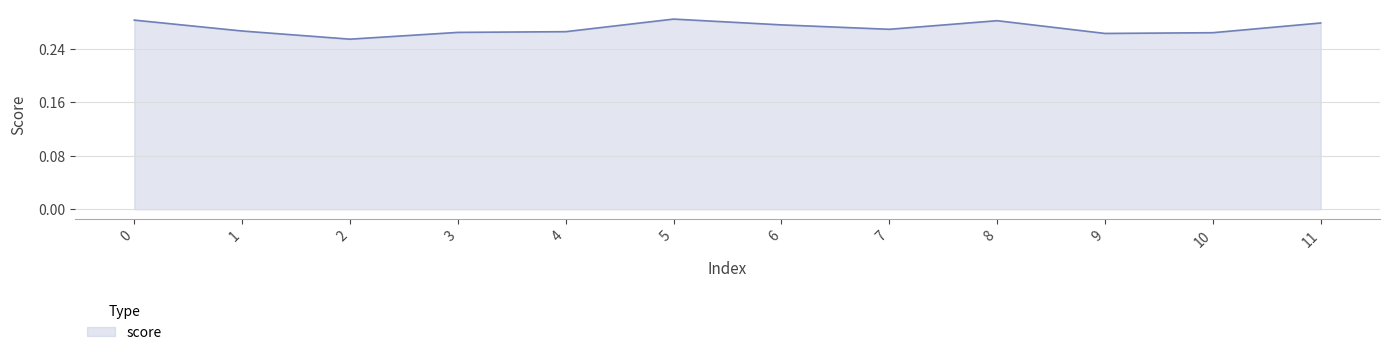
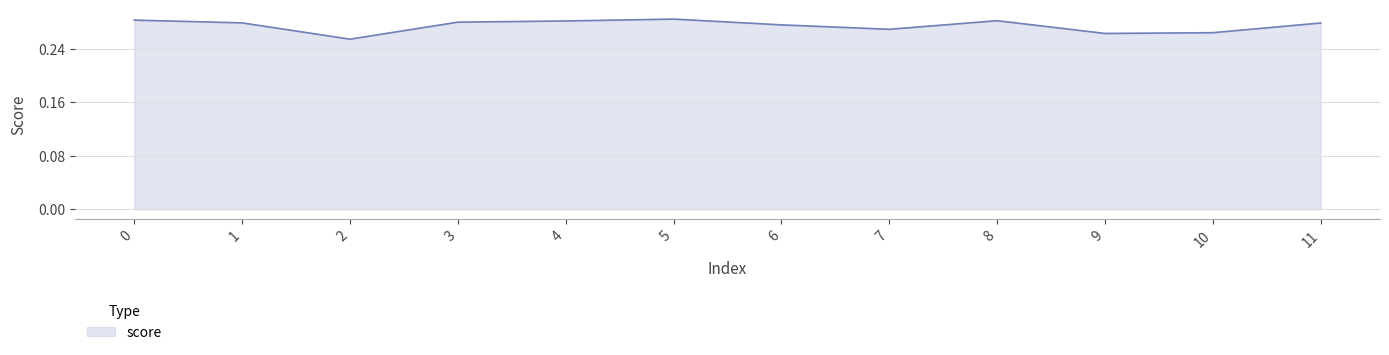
1: 0.27 -> 0.28
3: 0.26 -> 0.28
4: 0.27 -> 0.28
